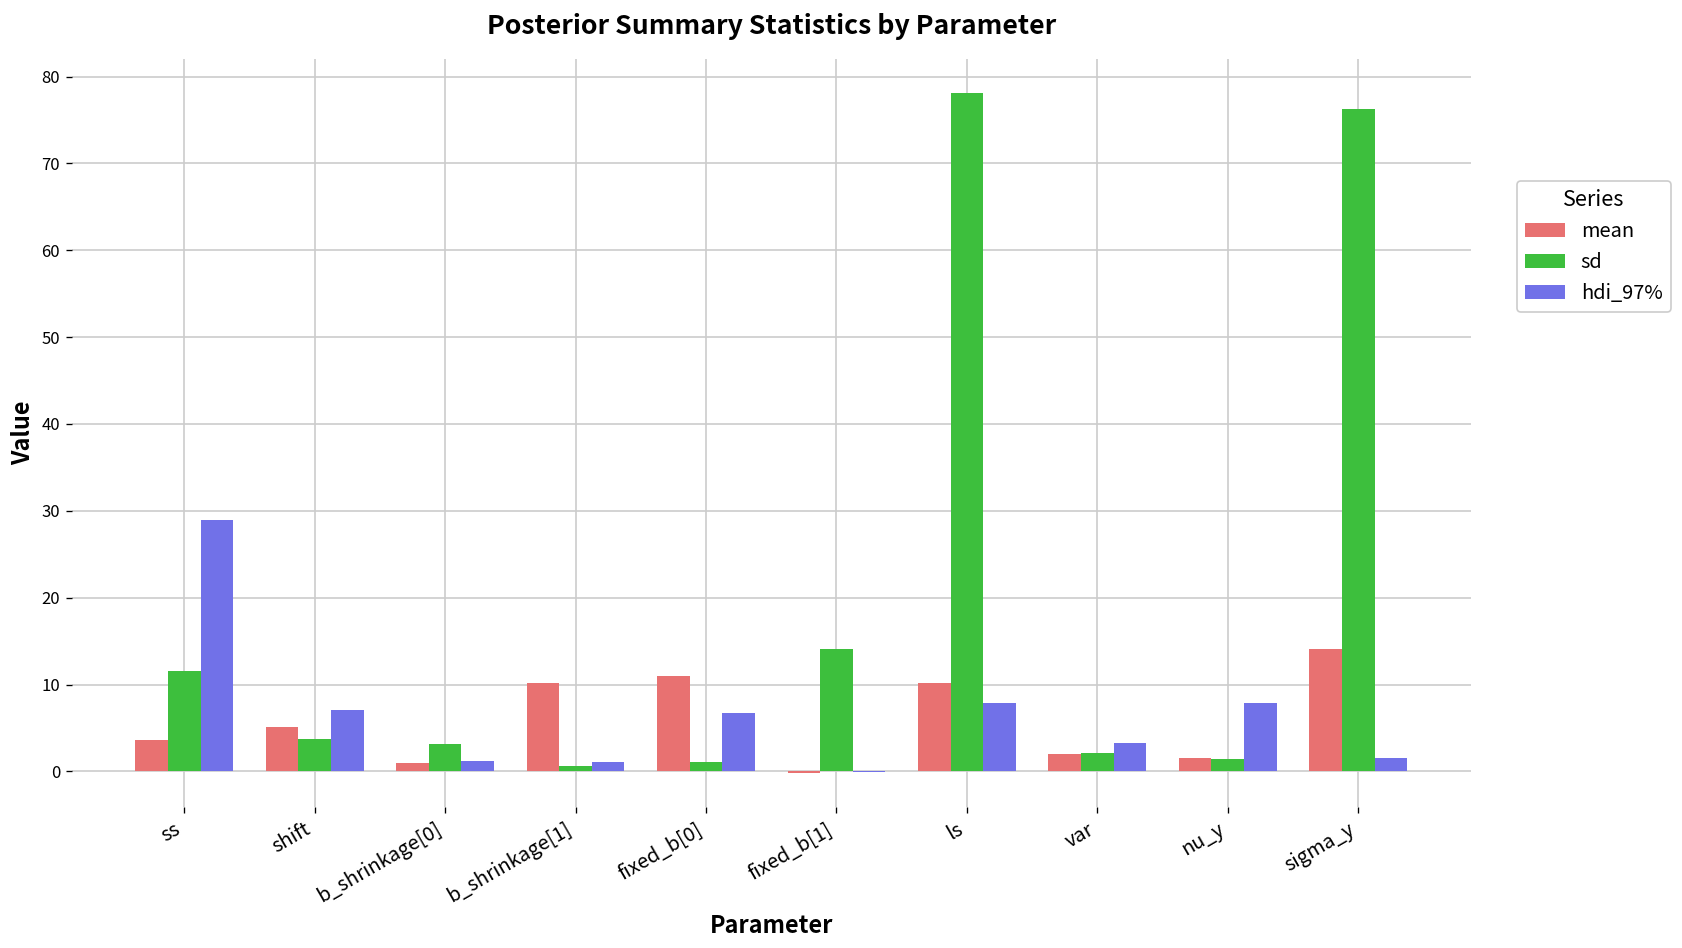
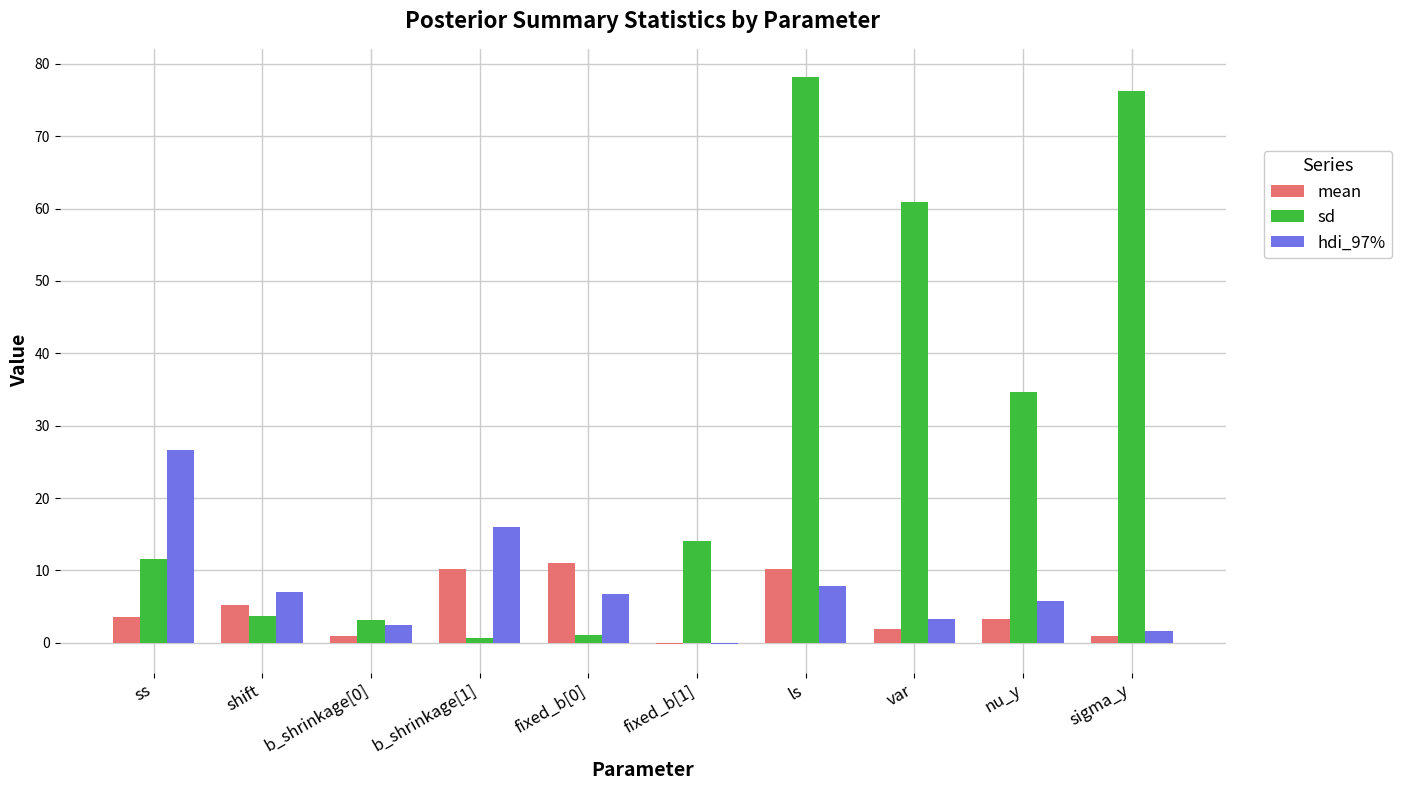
hdi_97%, ss: 29 -> 27
hdi_97%, b_shrinkage[0]: 1 -> 2
hdi_97%, b_shrinkage[1]: 1 -> 16
sd, var: 2 -> 61
mean, nu_y: 2 -> 3
sd, nu_y: 1 -> 35
hdi_97%, nu_y: 8 -> 6
mean, sigma_y: 14 -> 1
